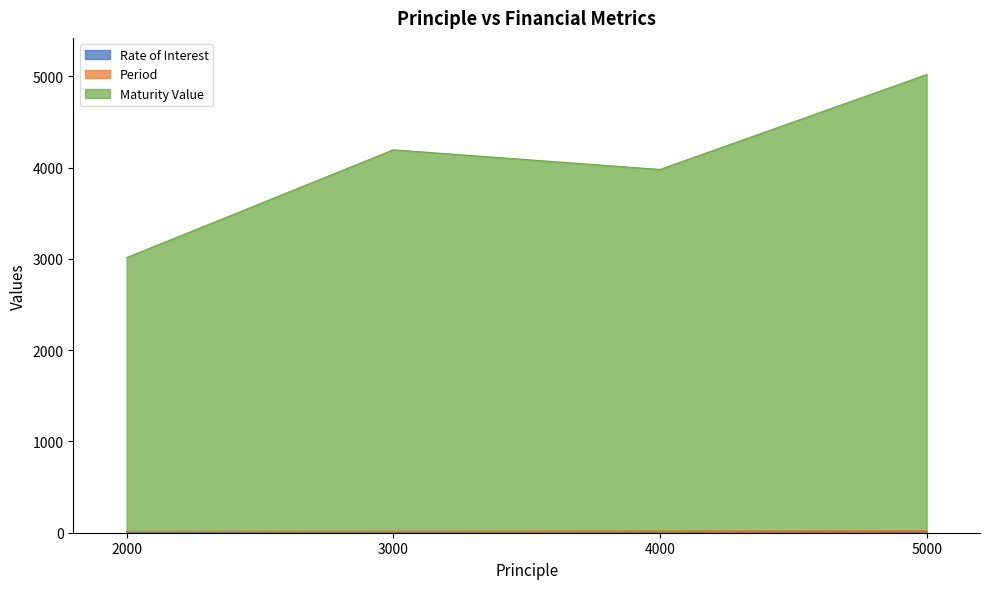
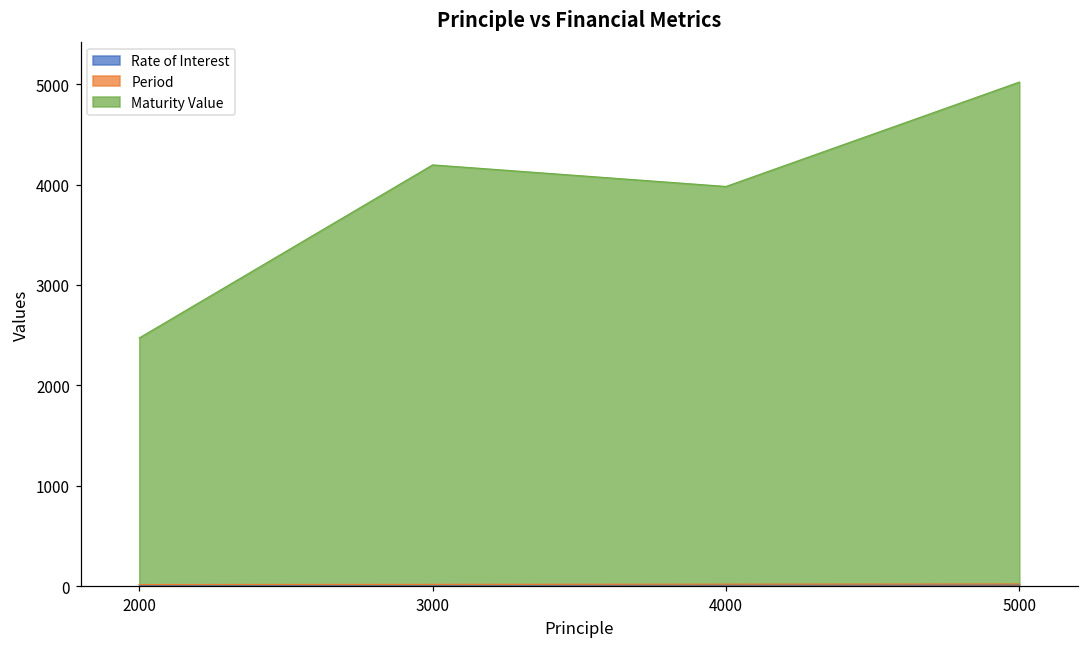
Maturity Value, 2000: 3000 -> 2500
